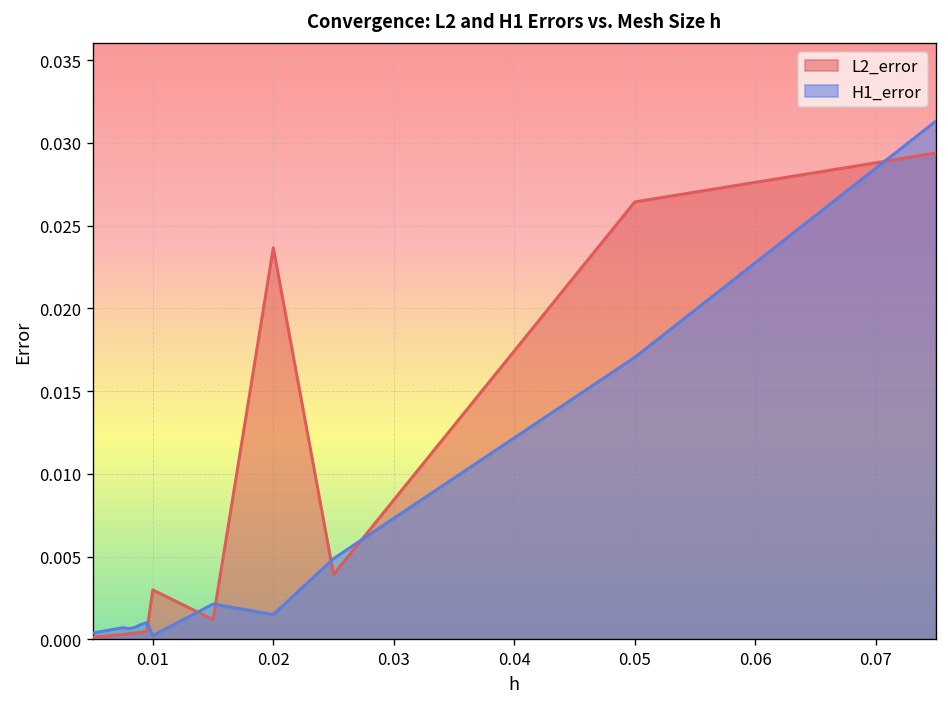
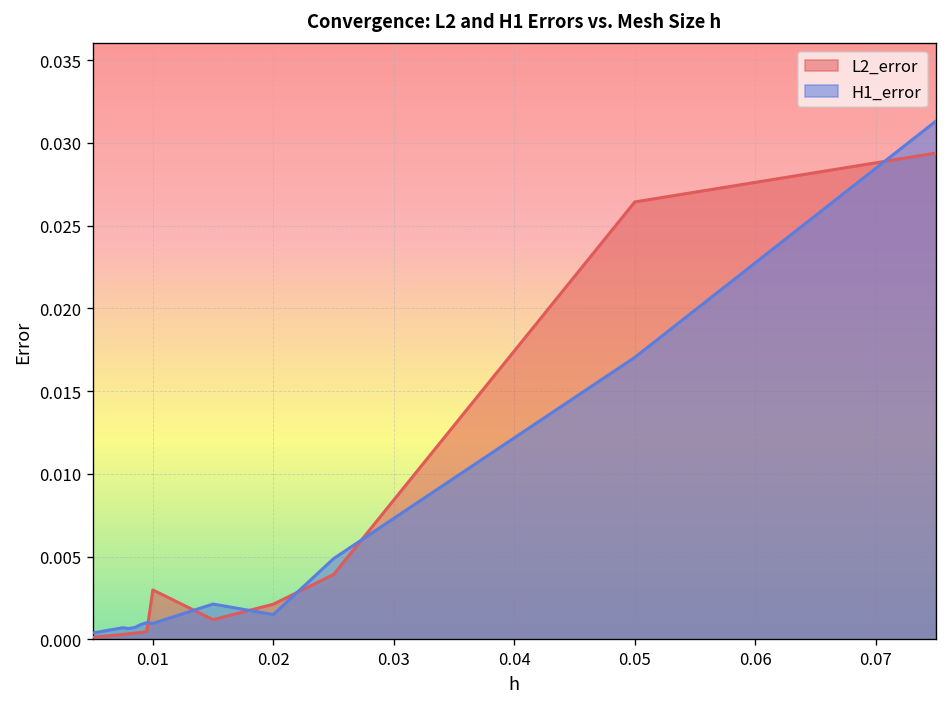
H1_error, 0.01: 0.0002 -> 0.0010
L2_error, 0.02: 0.0237 -> 0.0021
